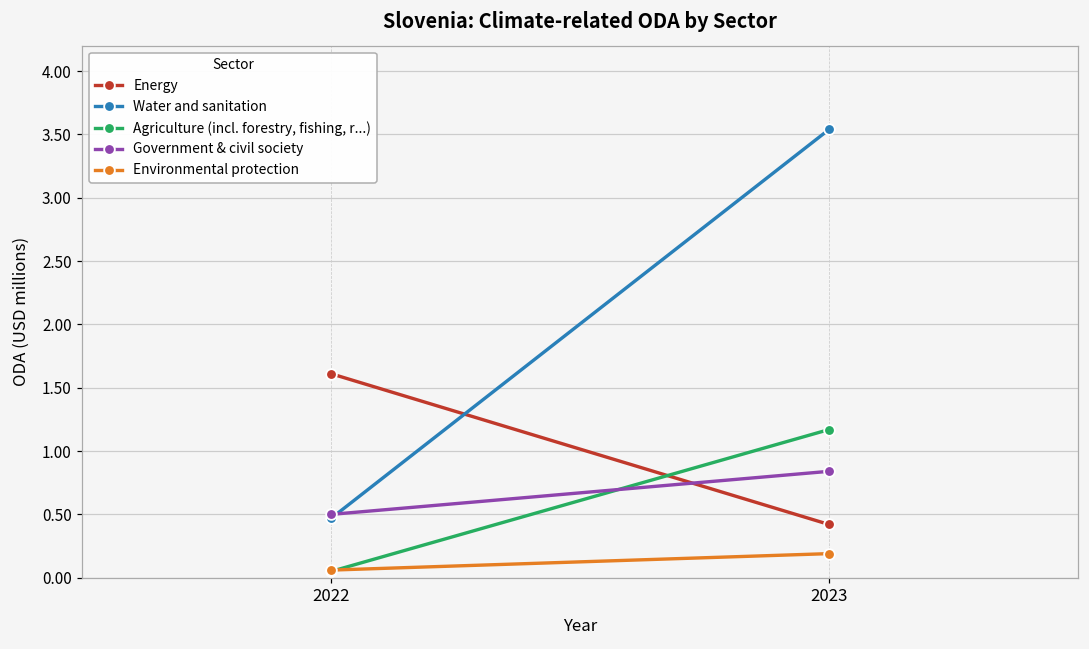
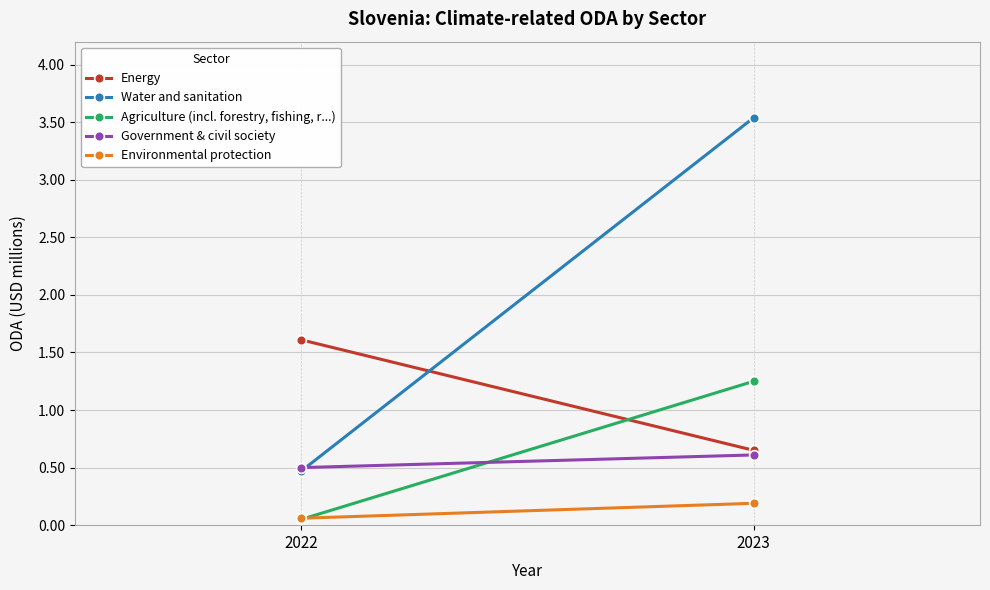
Energy, 2023: 0.42 -> 0.65
Agriculture (incl. forestry, fishing, r...), 2023: 1.17 -> 1.25
Government & civil society, 2023: 0.84 -> 0.61
